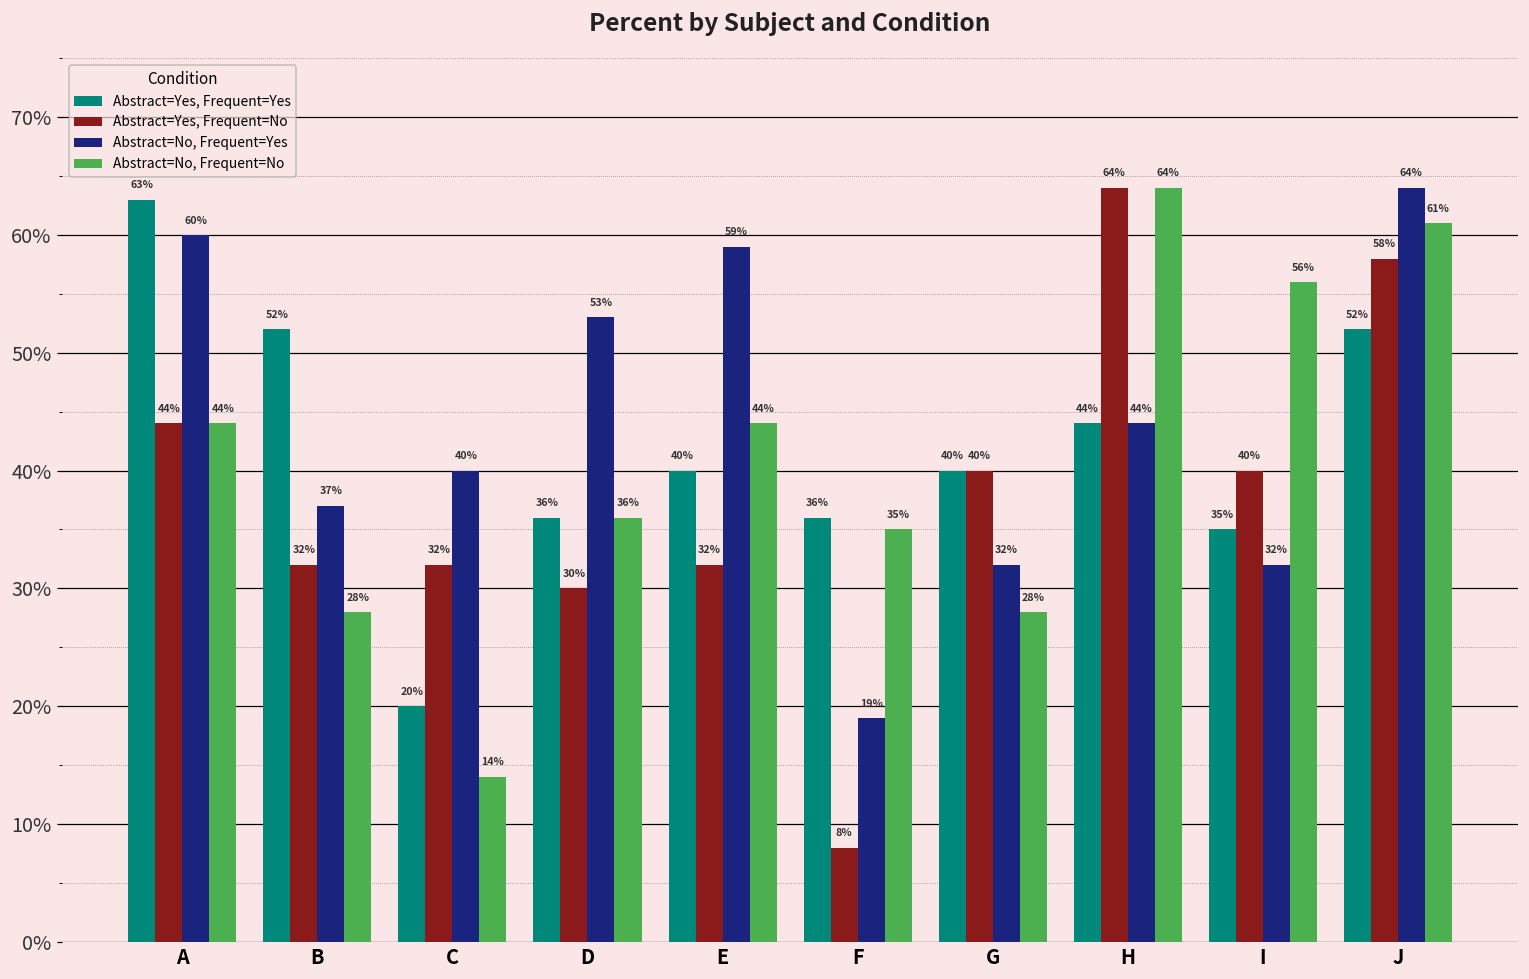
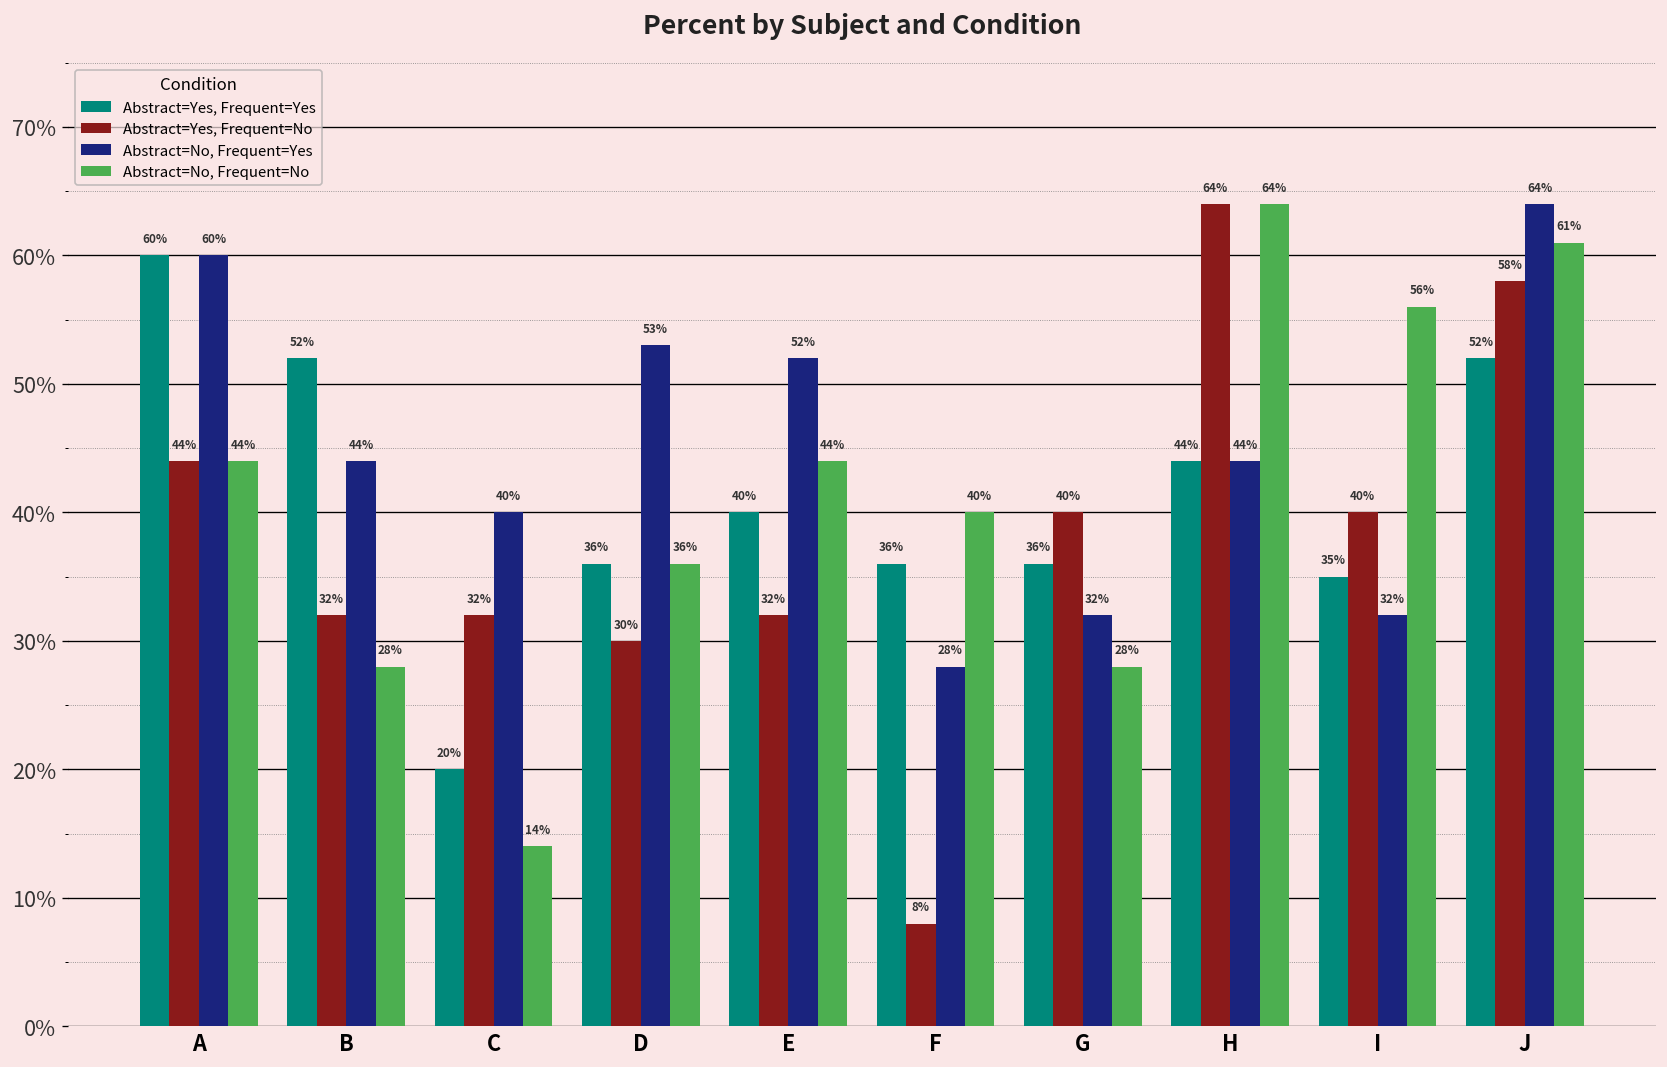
Abstract=Yes, Frequent=Yes, A: 63% -> 60%
Abstract=No, Frequent=Yes, B: 37% -> 44%
Abstract=No, Frequent=Yes, E: 59% -> 52%
Abstract=No, Frequent=Yes, F: 19% -> 28%
Abstract=No, Frequent=No, F: 35% -> 40%
Abstract=Yes, Frequent=Yes, G: 40% -> 36%
